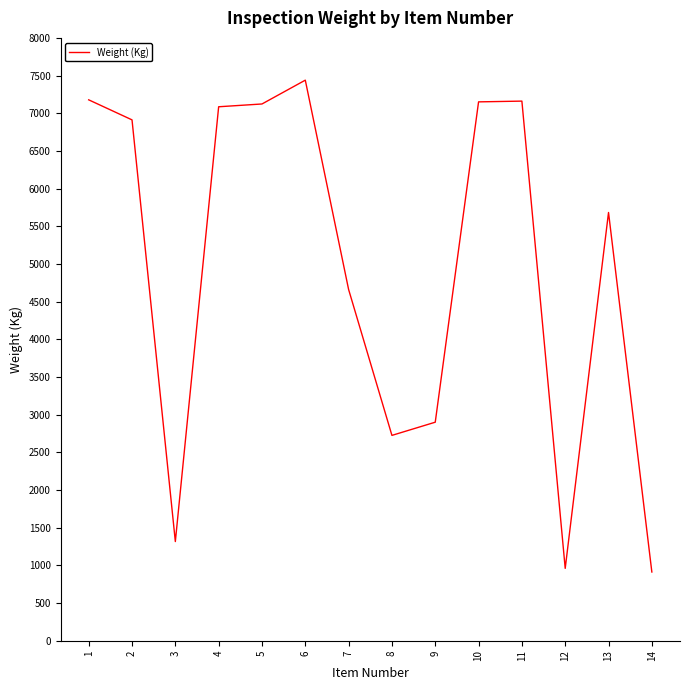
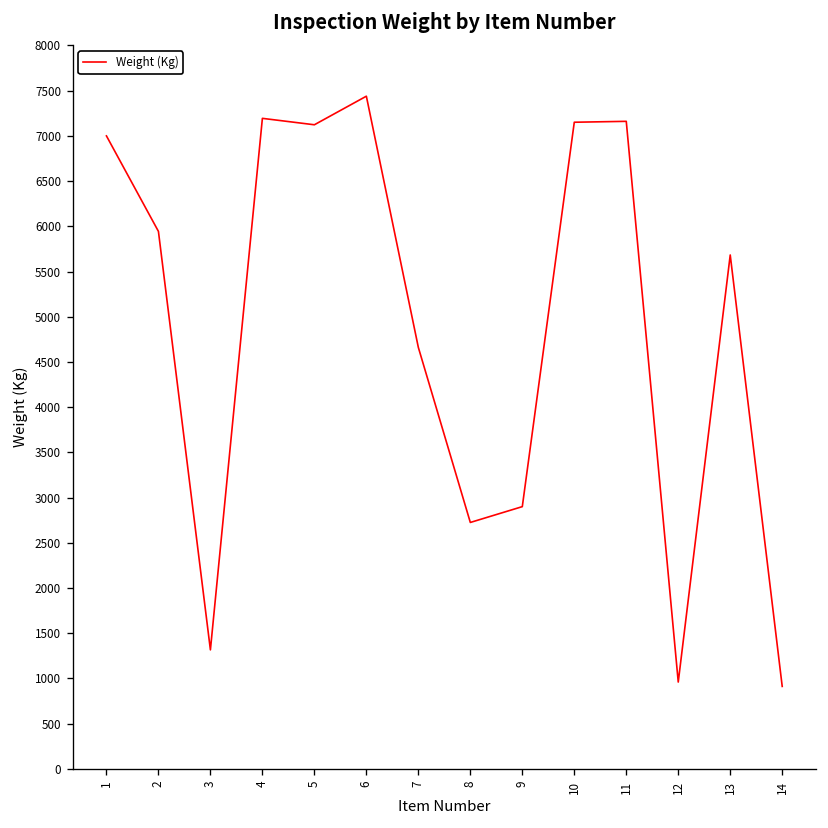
1: 7200 -> 7000
2: 6900 -> 5900
4: 7100 -> 7200
